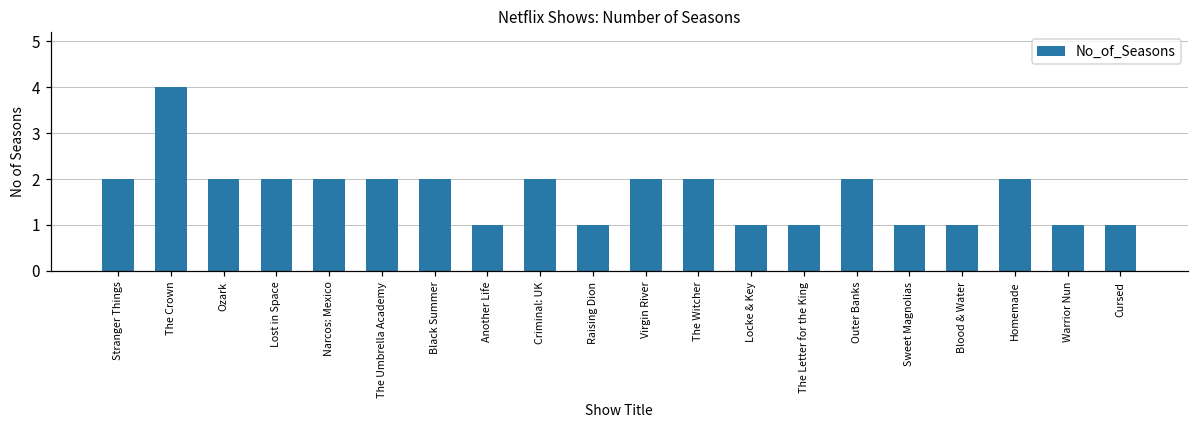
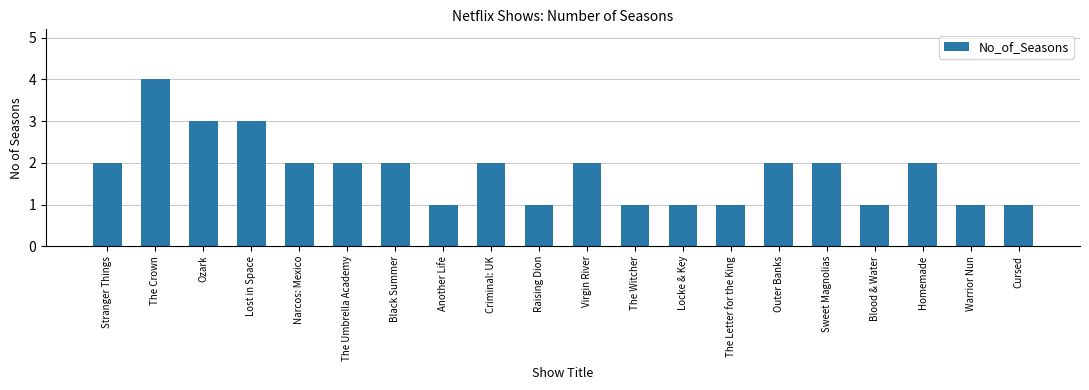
Ozark: 2 -> 3
Lost in Space: 2 -> 3
The Witcher: 2 -> 1
Sweet Magnolias: 1 -> 2
